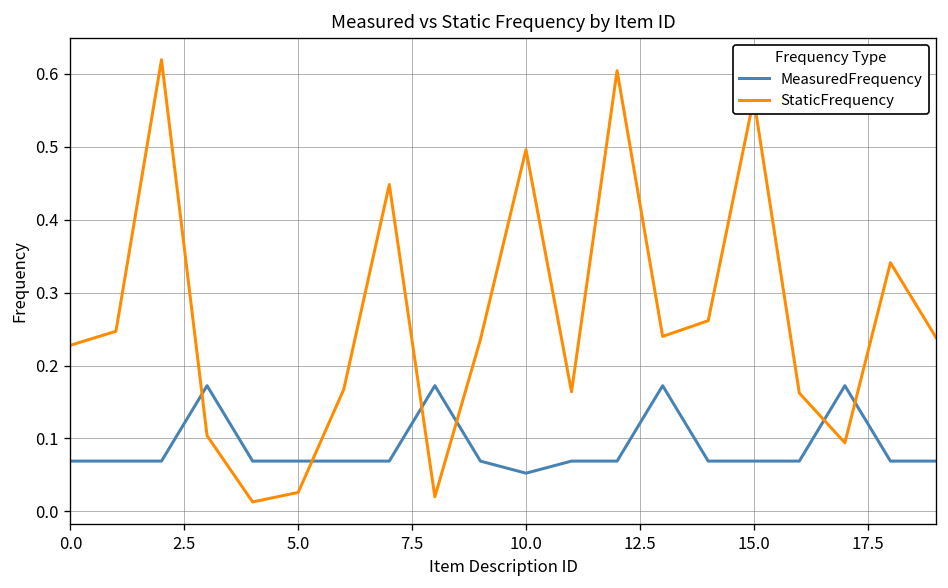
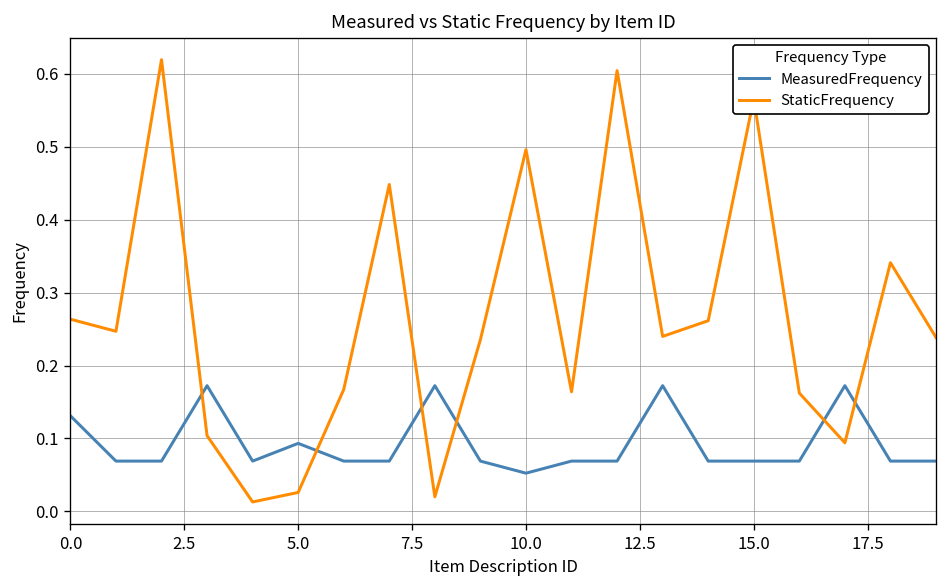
MeasuredFrequency, 0.0: 0.07 -> 0.13
StaticFrequency, 0.0: 0.23 -> 0.26
MeasuredFrequency, 5.0: 0.07 -> 0.09
